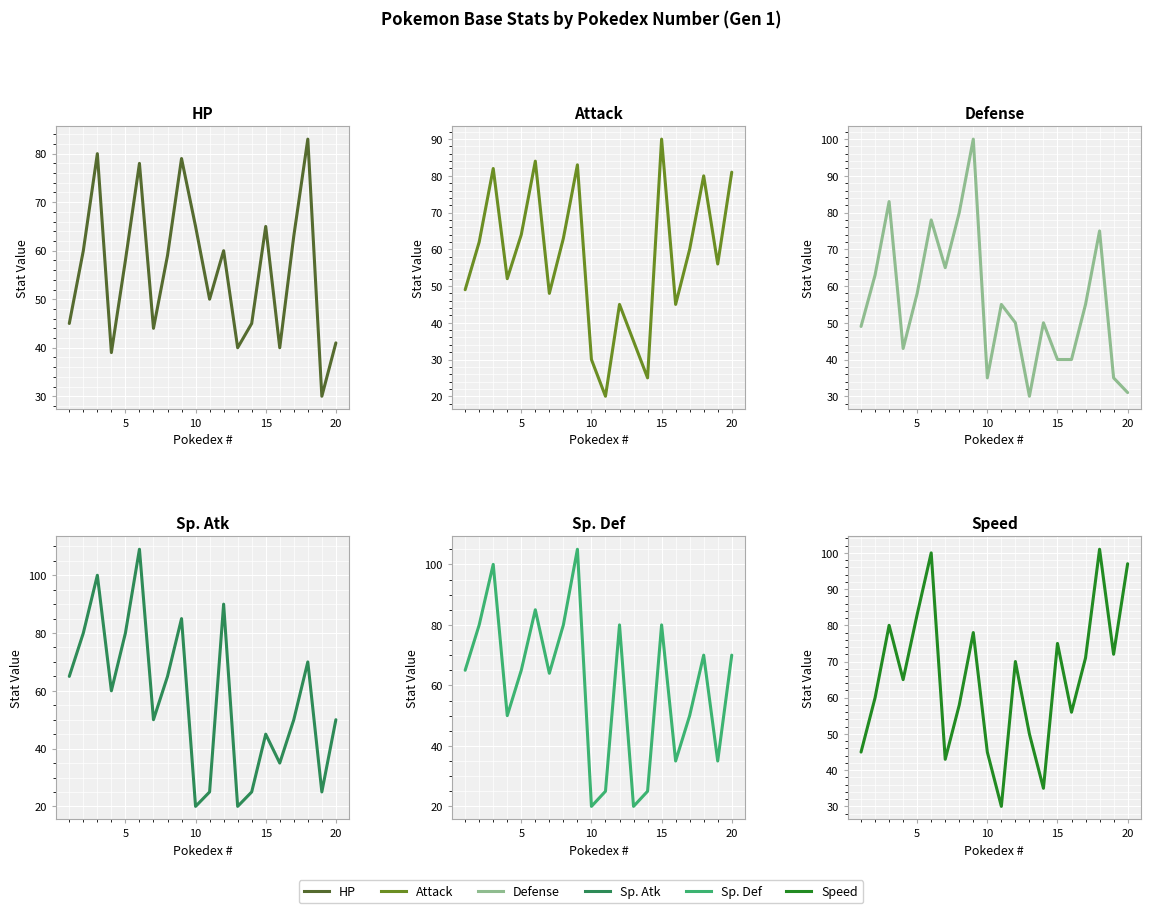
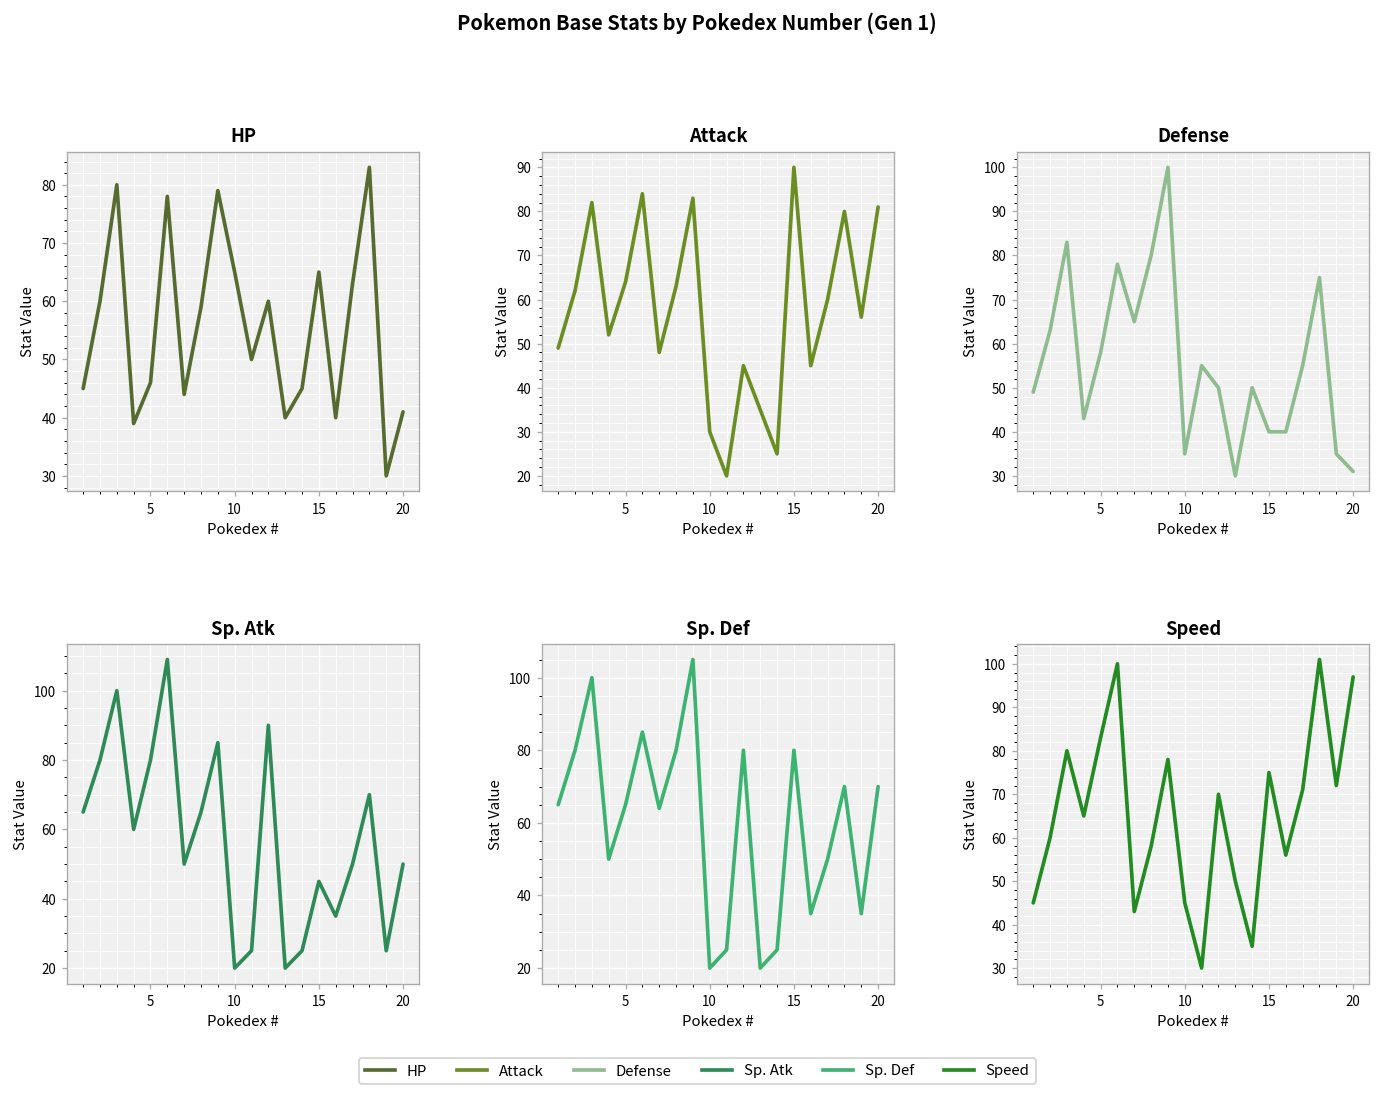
HP, 5: 58 -> 46
